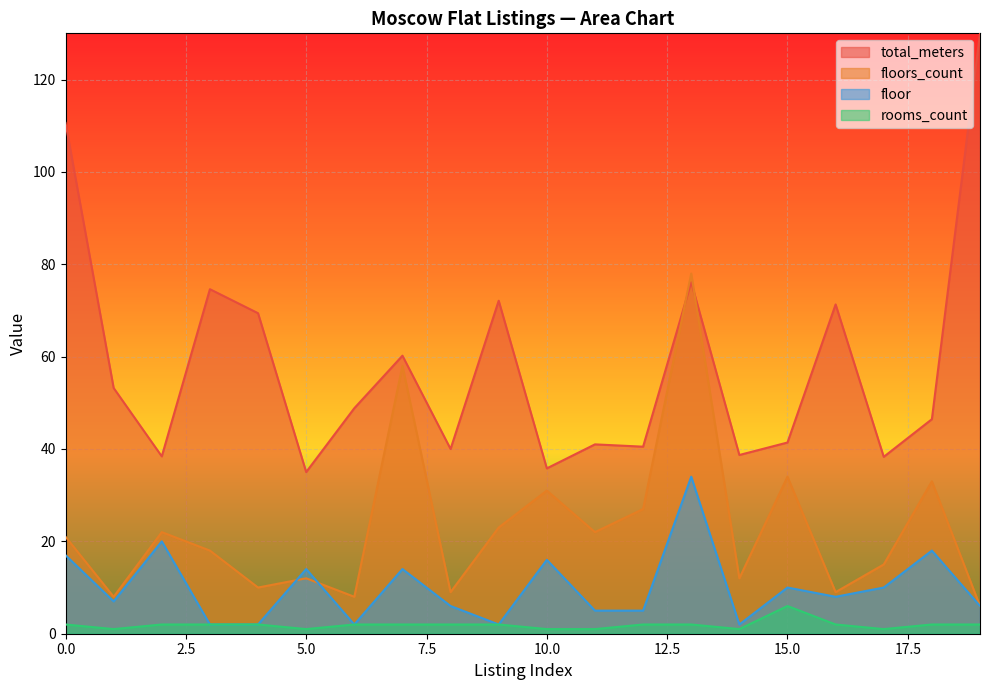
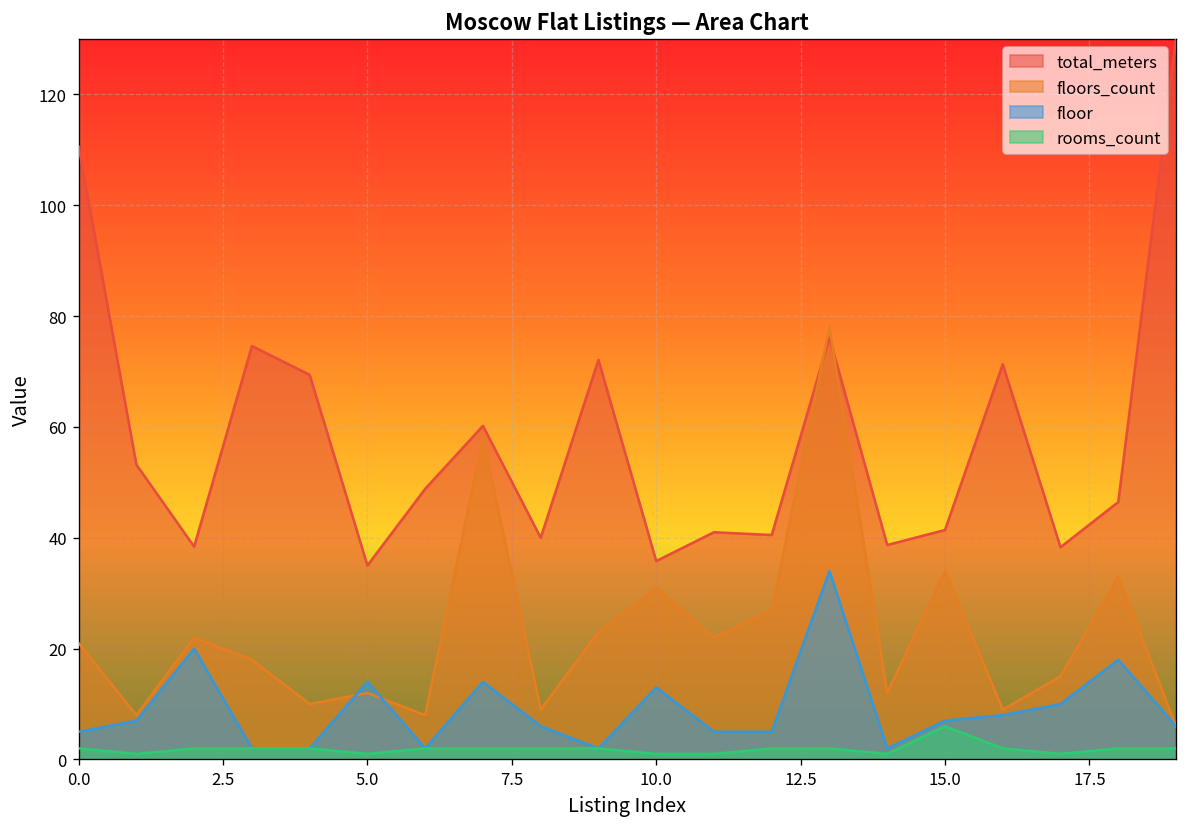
floor, 0.0: 17 -> 5
floor, 10.0: 16 -> 13
floor, 15.0: 10 -> 7
